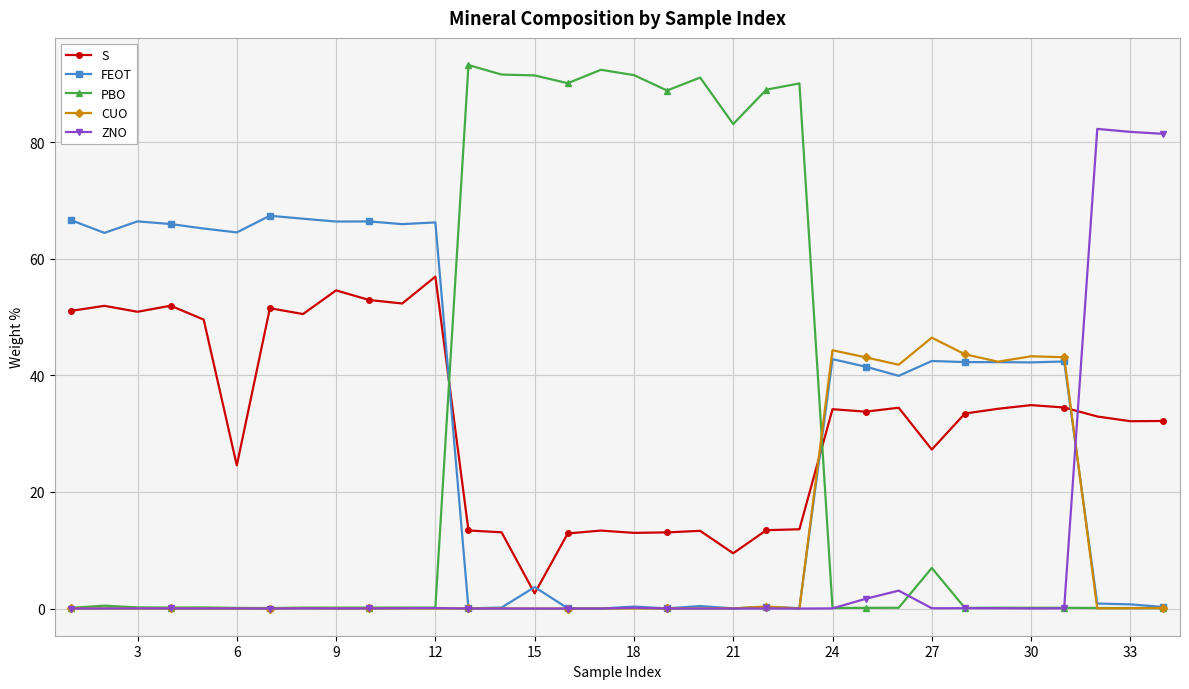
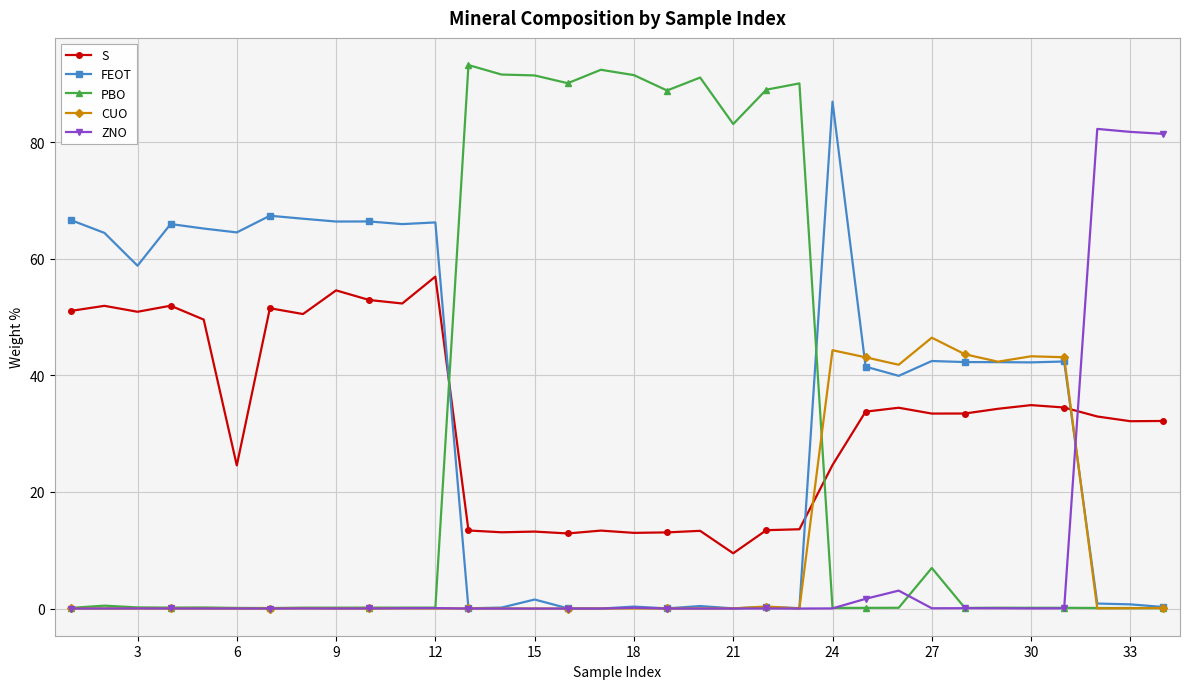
FEOT, 3: 66 -> 59
S, 15: 3 -> 13
FEOT, 15: 4 -> 2
S, 24: 34 -> 25
FEOT, 24: 43 -> 87
S, 27: 27 -> 33
